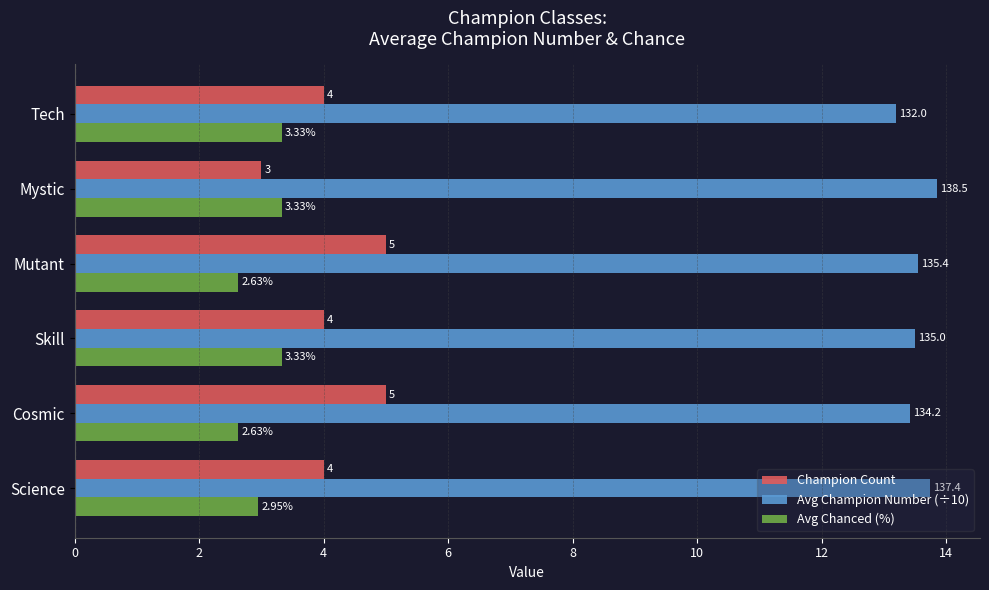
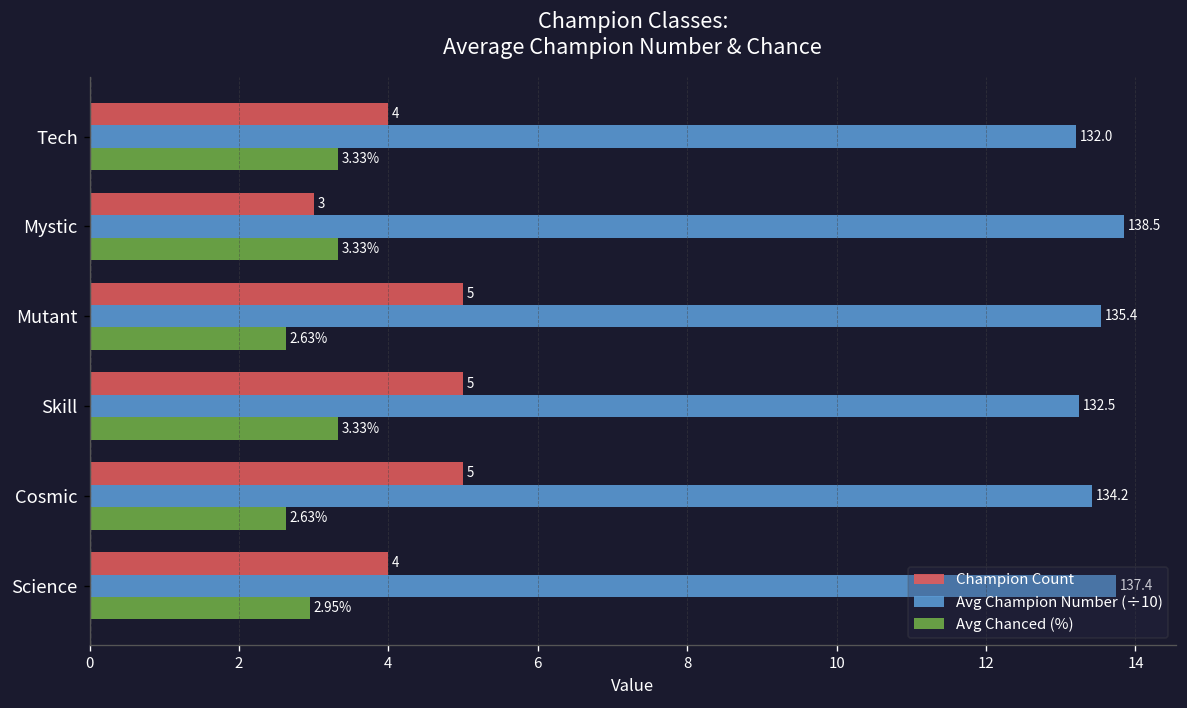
Champion Count, Skill: 4 -> 5
Avg Champion Number (÷10), Skill: 135.0 -> 132.5
